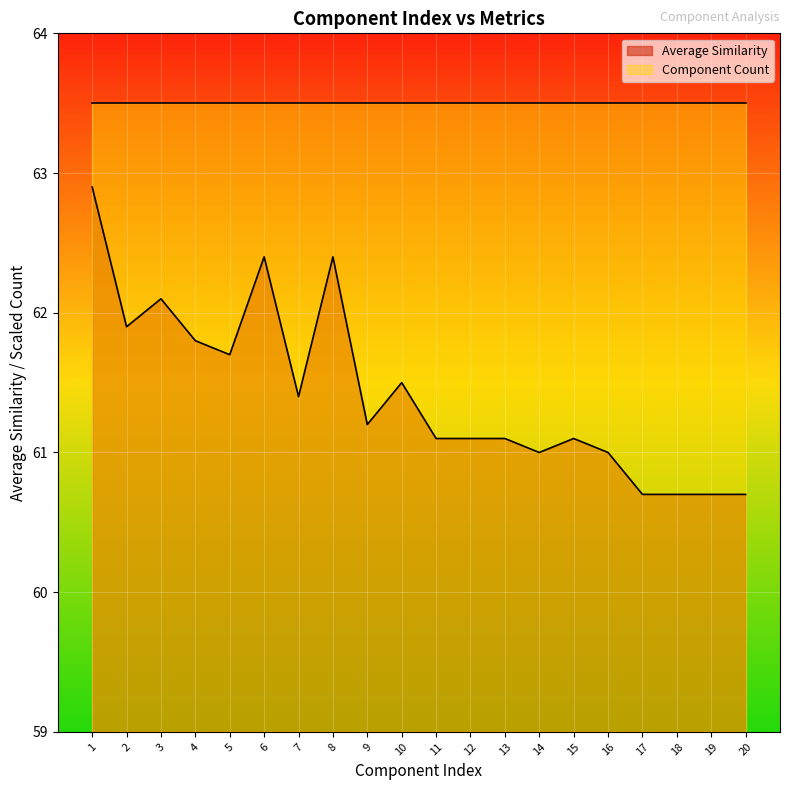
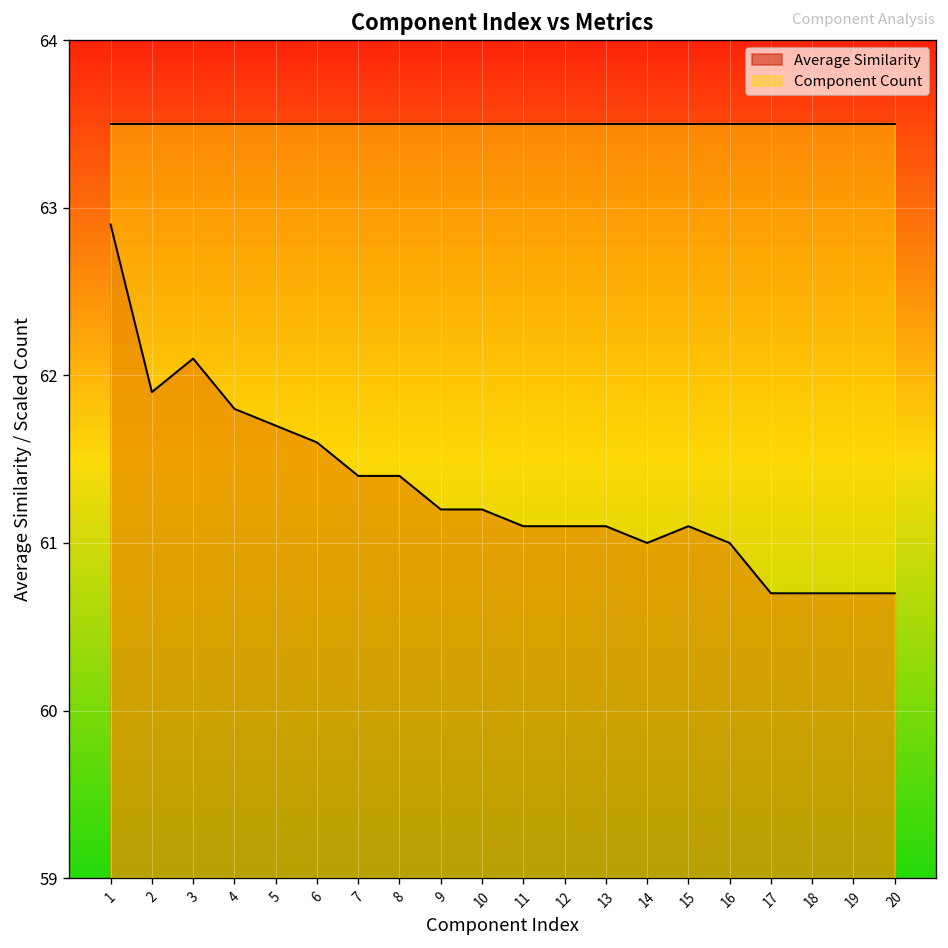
Average Similarity, 6: 62.4 -> 61.6
Average Similarity, 8: 62.4 -> 61.4
Average Similarity, 10: 61.5 -> 61.2
